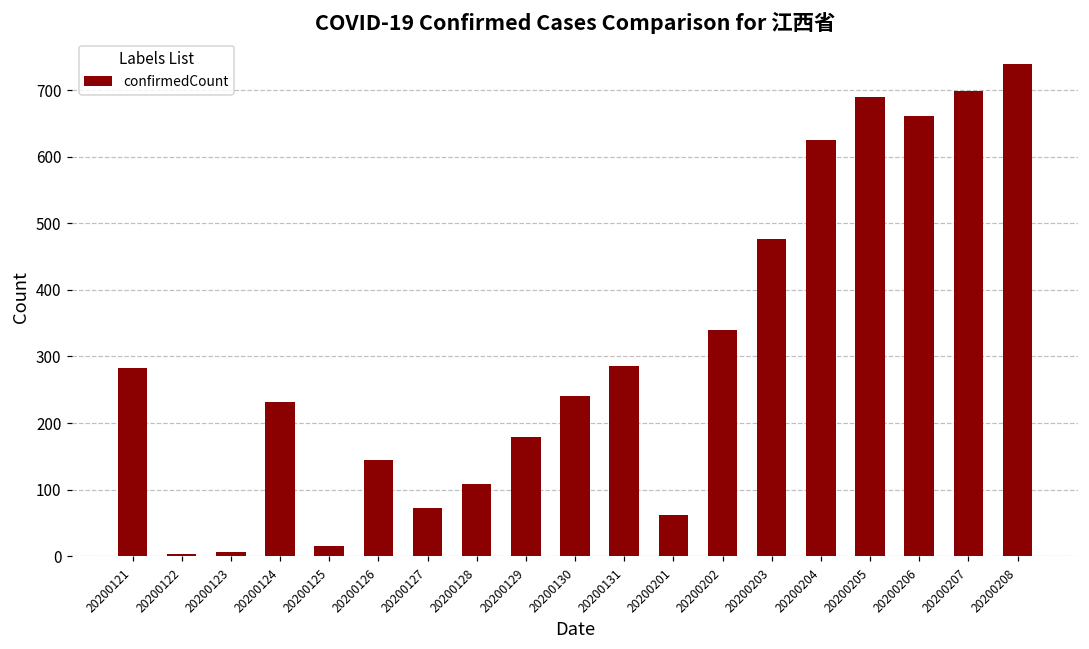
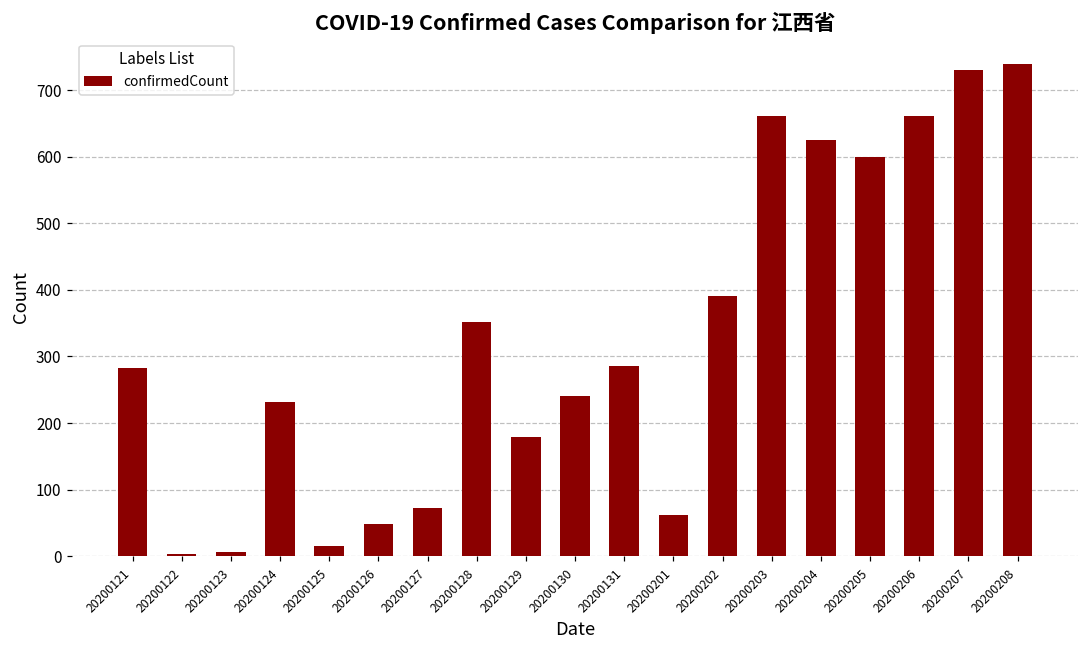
20200126: 140 -> 50
20200128: 110 -> 350
20200202: 340 -> 390
20200203: 480 -> 660
20200205: 690 -> 600
20200207: 700 -> 730
